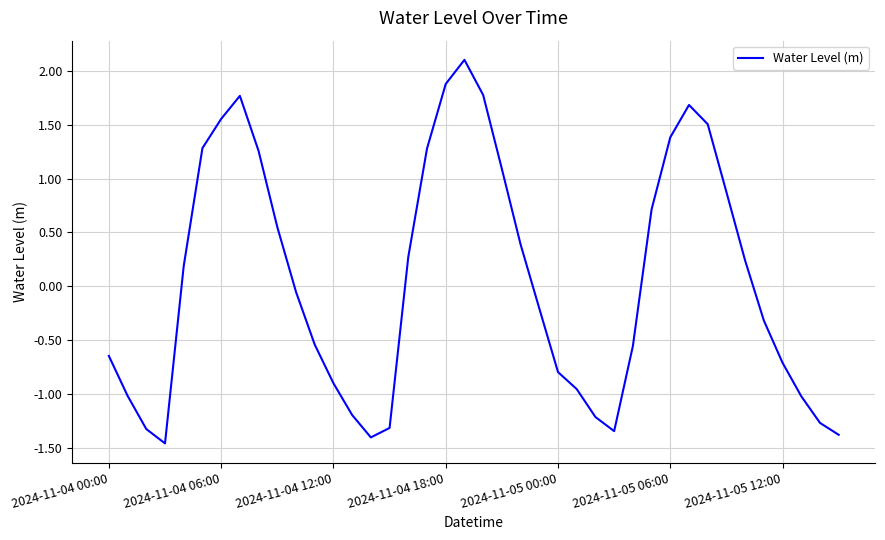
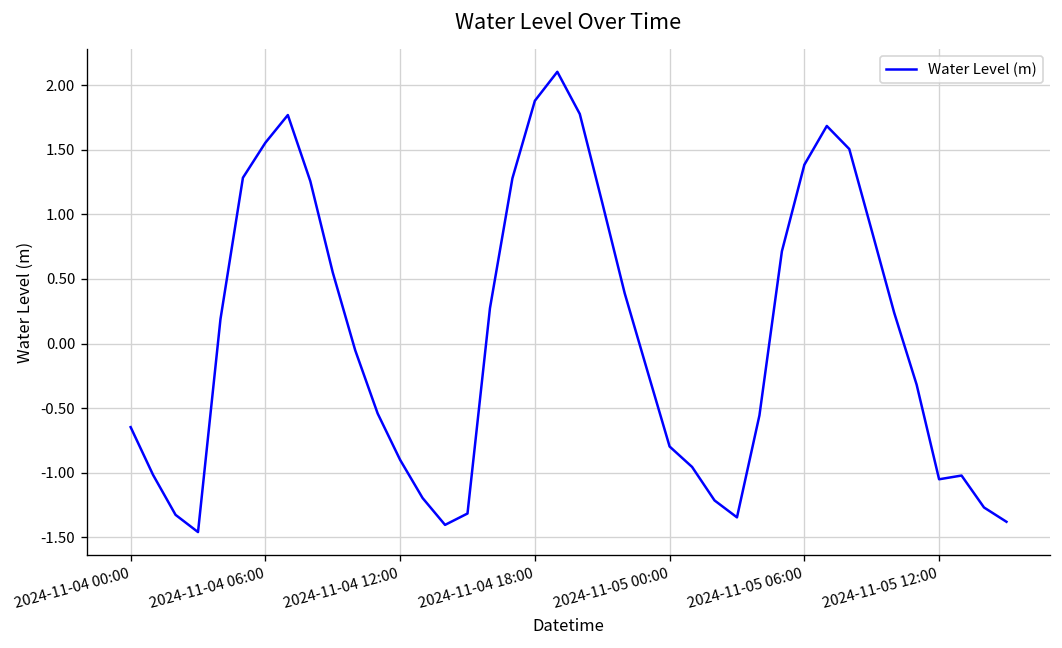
2024-11-05 12:00: -0.71 -> -1.05
